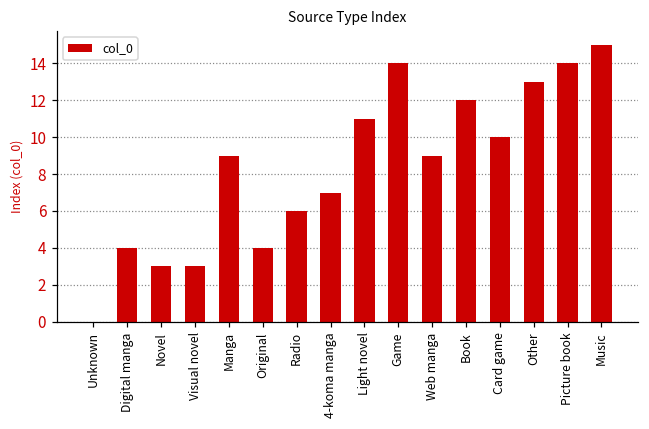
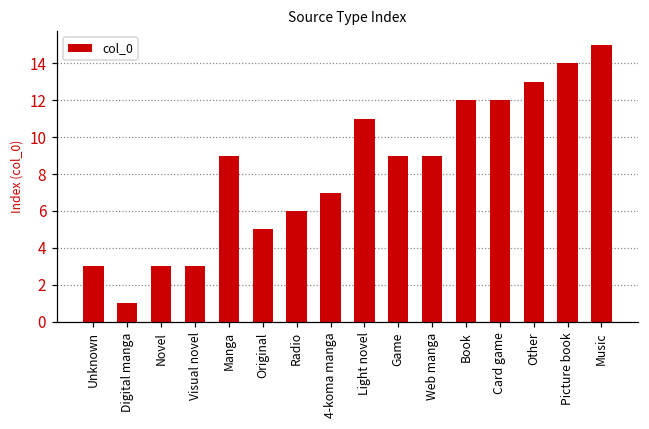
Unknown: 0 -> 3
Digital manga: 4 -> 1
Original: 4 -> 5
Game: 14 -> 9
Card game: 10 -> 12
